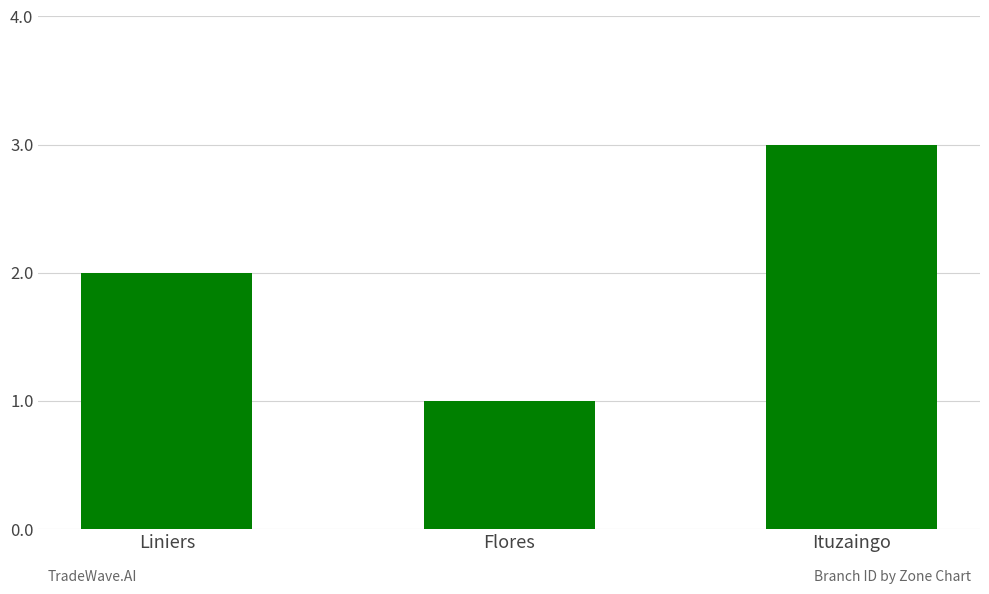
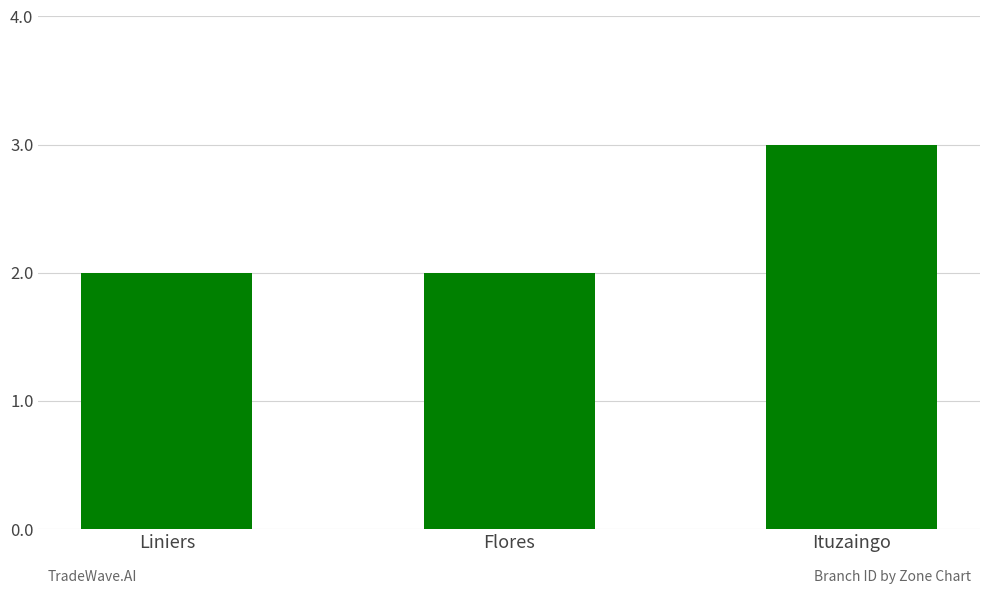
Flores: 1 -> 2
